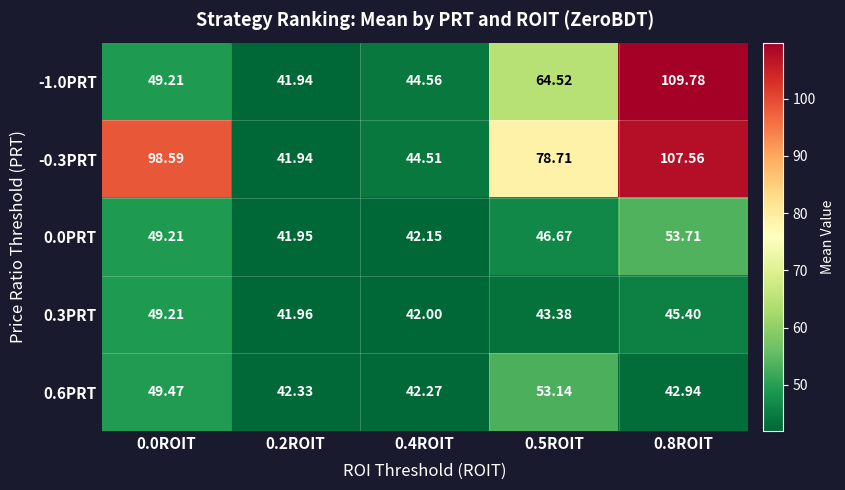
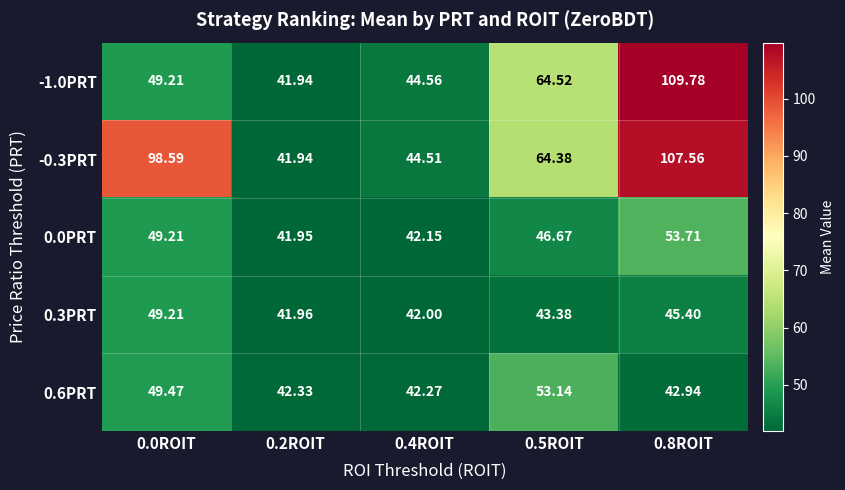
-0.3PRT, 0.5ROIT: 78.71 -> 64.38
